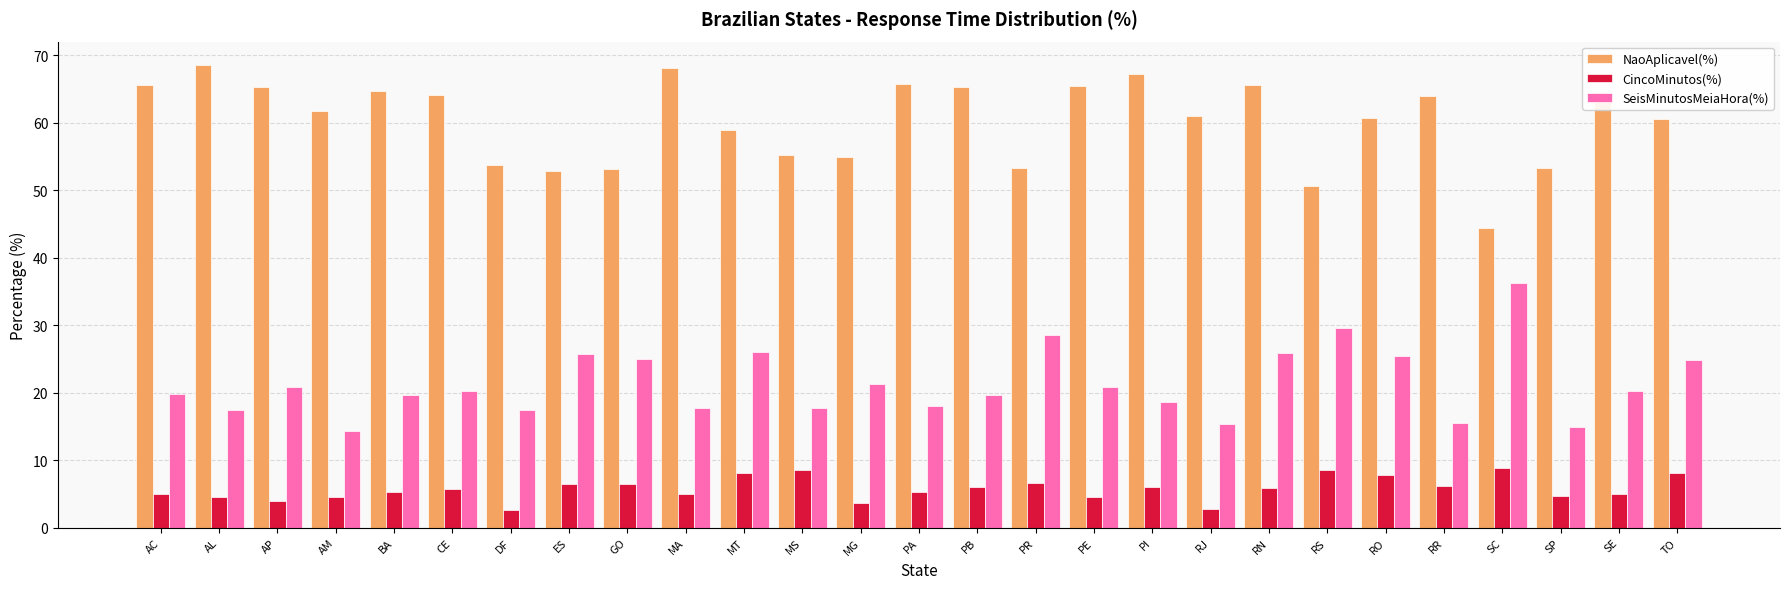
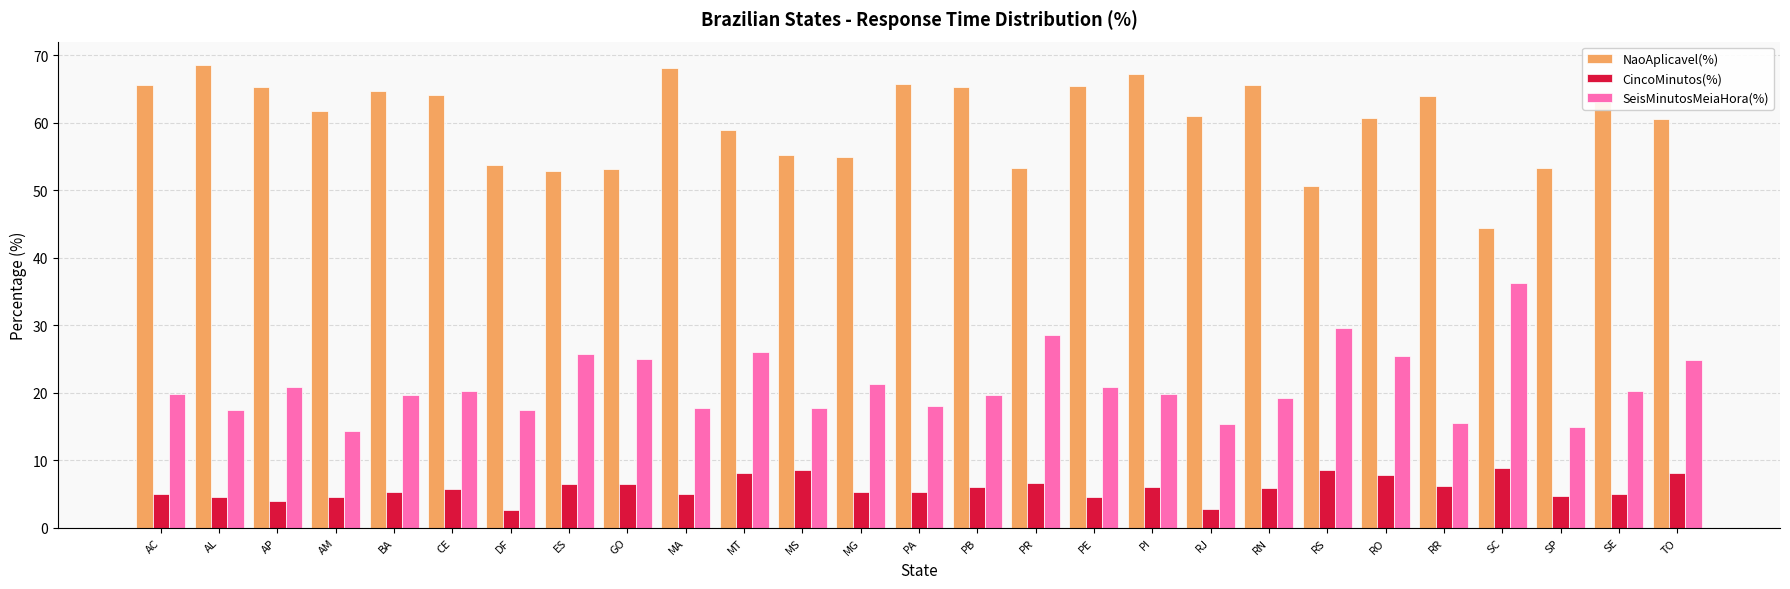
CincoMinutos(%), MG: 4 -> 5
SeisMinutosMeiaHora(%), PI: 19 -> 20
SeisMinutosMeiaHora(%), RN: 26 -> 19
